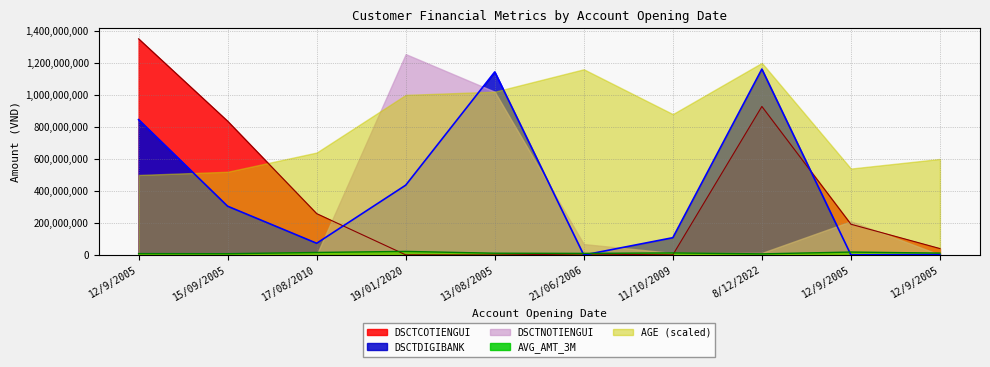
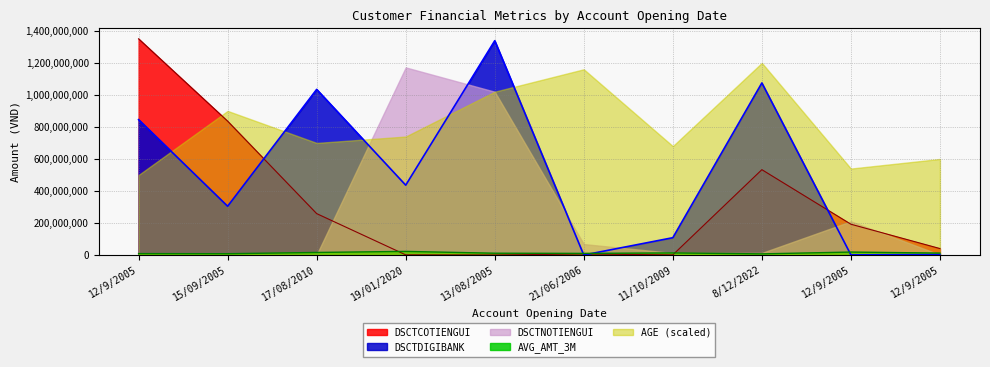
AGE (scaled), 15/09/2005: 520,000,000 -> 900,000,000
DSCTDIGIBANK, 17/08/2010: 70,000,000 -> 1,030,000,000
AGE (scaled), 17/08/2010: 640,000,000 -> 700,000,000
DSCTNOTIENGUI, 19/01/2020: 1,250,000,000 -> 1,170,000,000
AGE (scaled), 19/01/2020: 1,000,000,000 -> 740,000,000
DSCTDIGIBANK, 13/08/2005: 1,140,000,000 -> 1,340,000,000
AGE (scaled), 11/10/2009: 880,000,000 -> 680,000,000
DSCTCOTIENGUI, 8/12/2022: 930,000,000 -> 530,000,000
DSCTDIGIBANK, 8/12/2022: 1,160,000,000 -> 1,070,000,000
